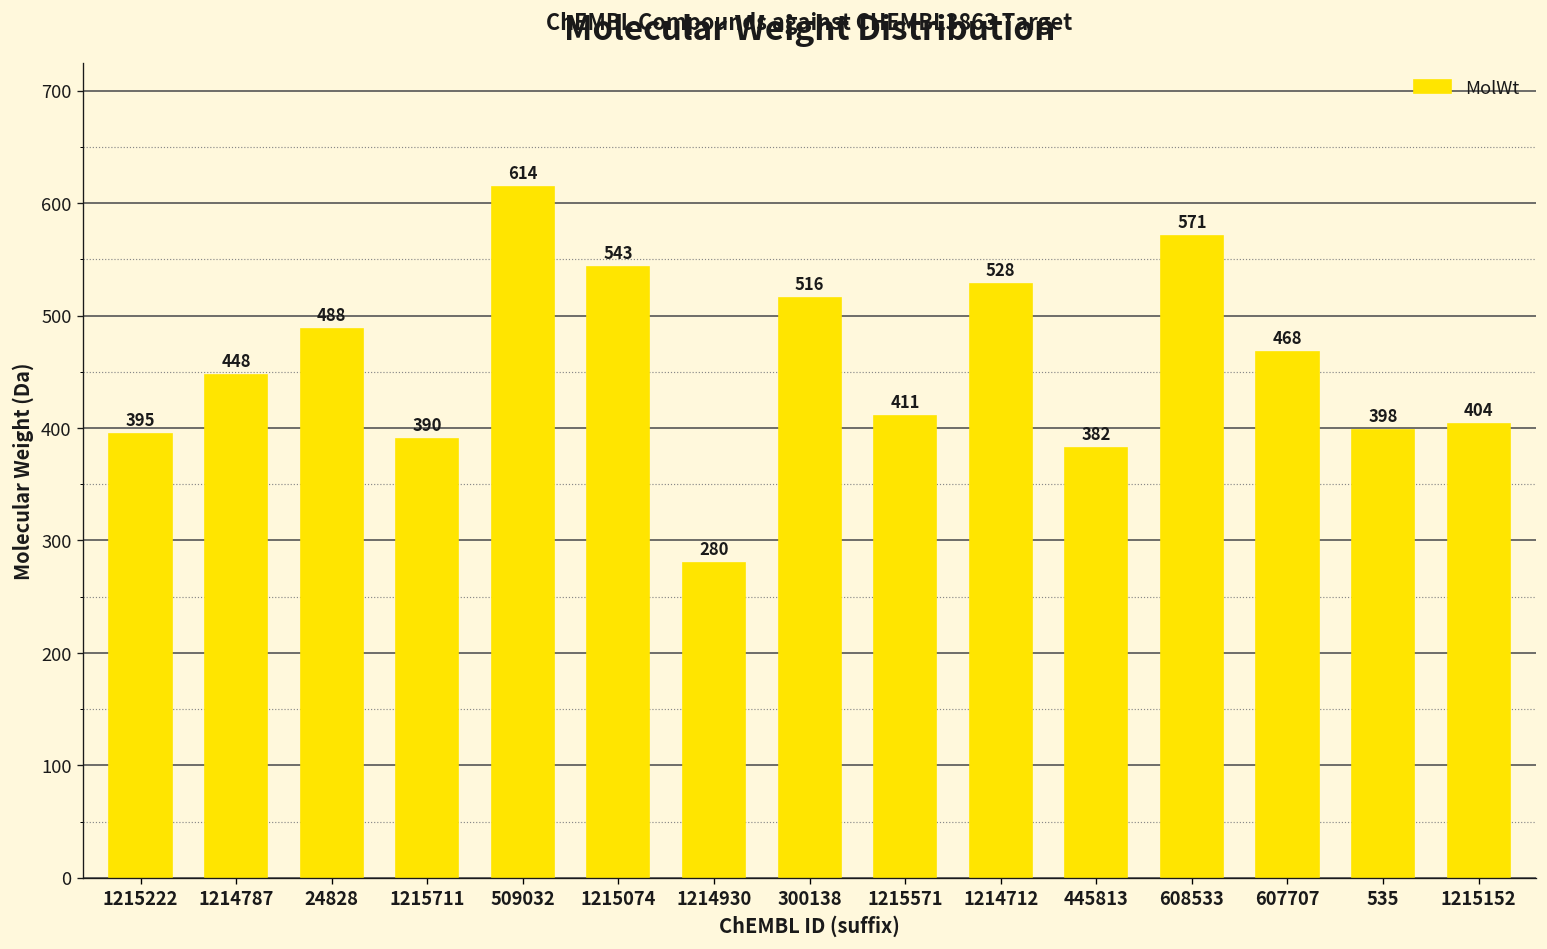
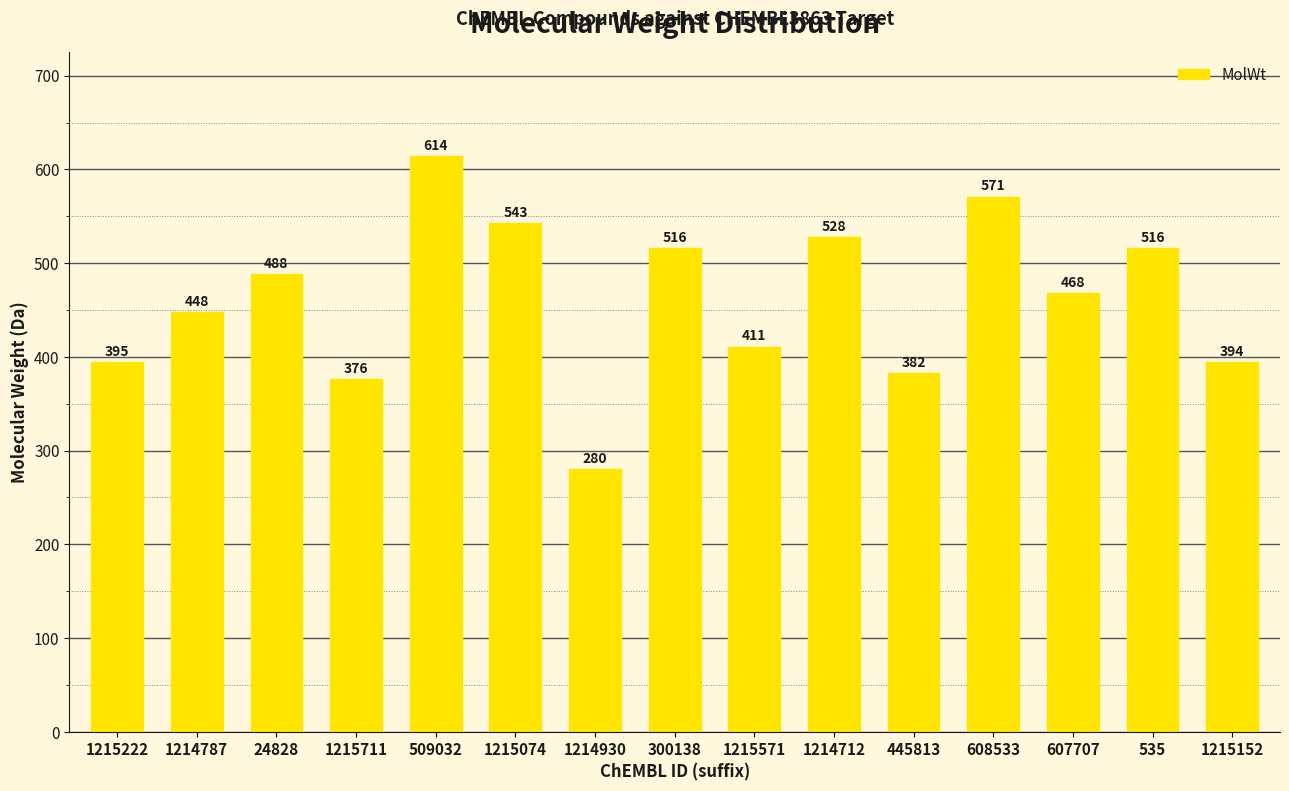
1215711: 390 -> 376
535: 398 -> 516
1215152: 404 -> 394
